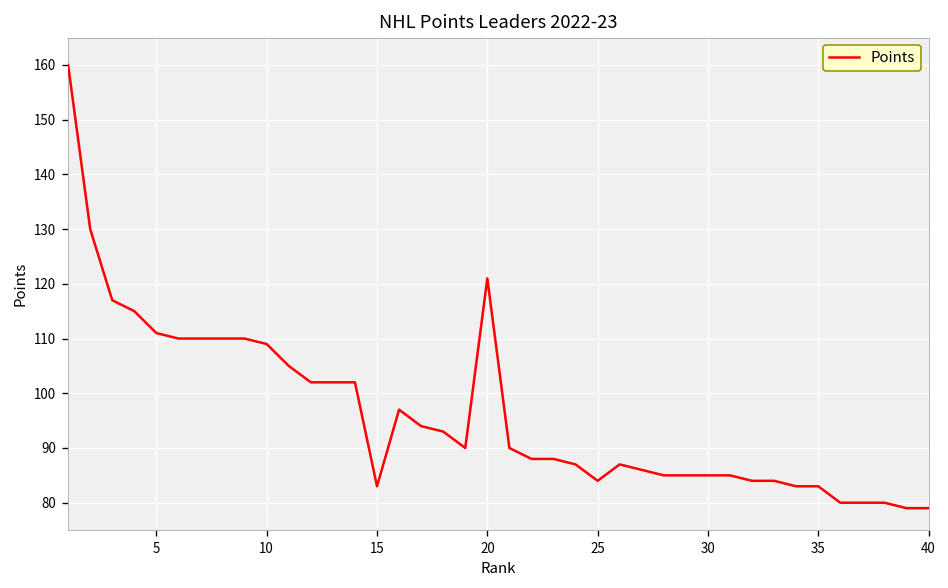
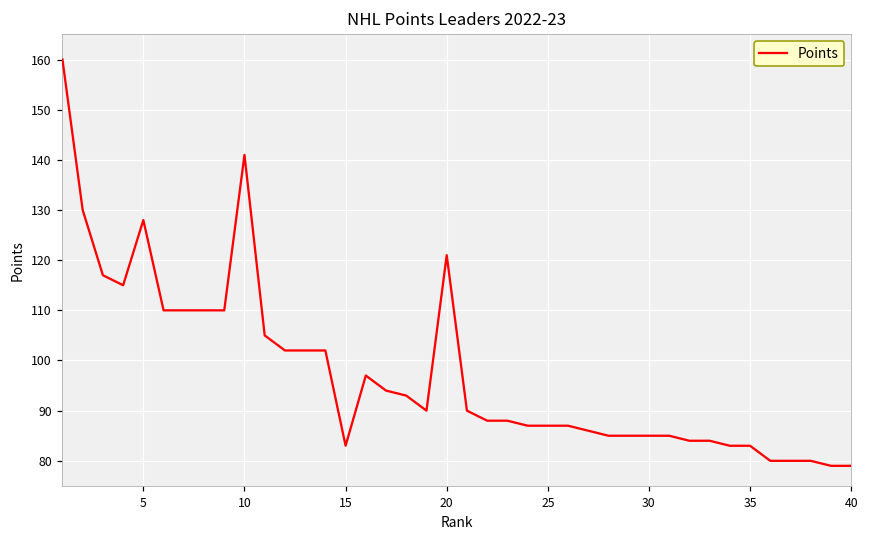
5: 111 -> 128
10: 109 -> 141
25: 84 -> 87
